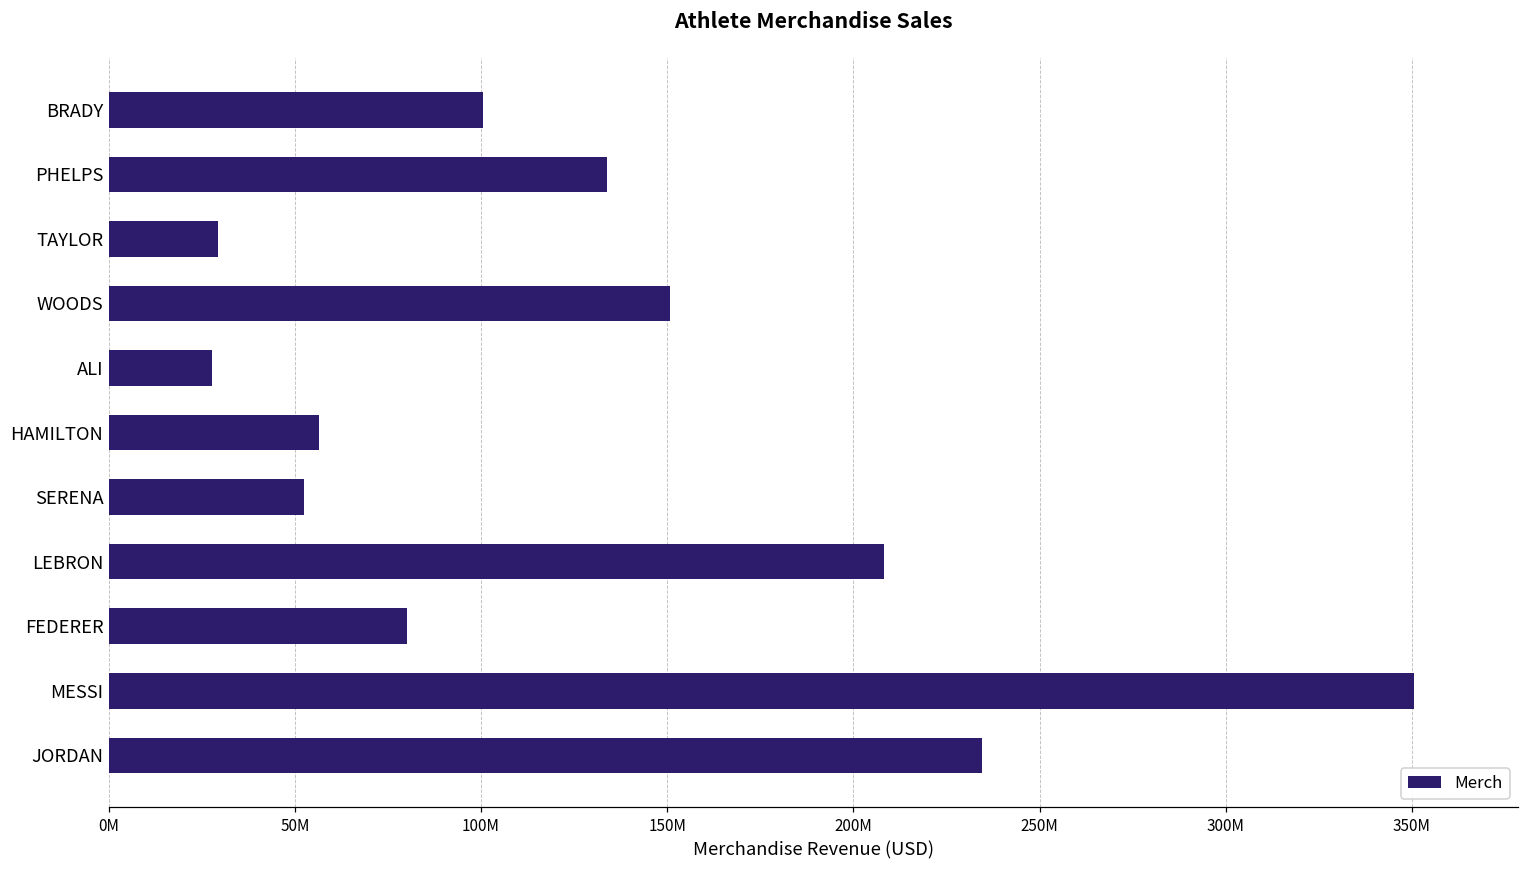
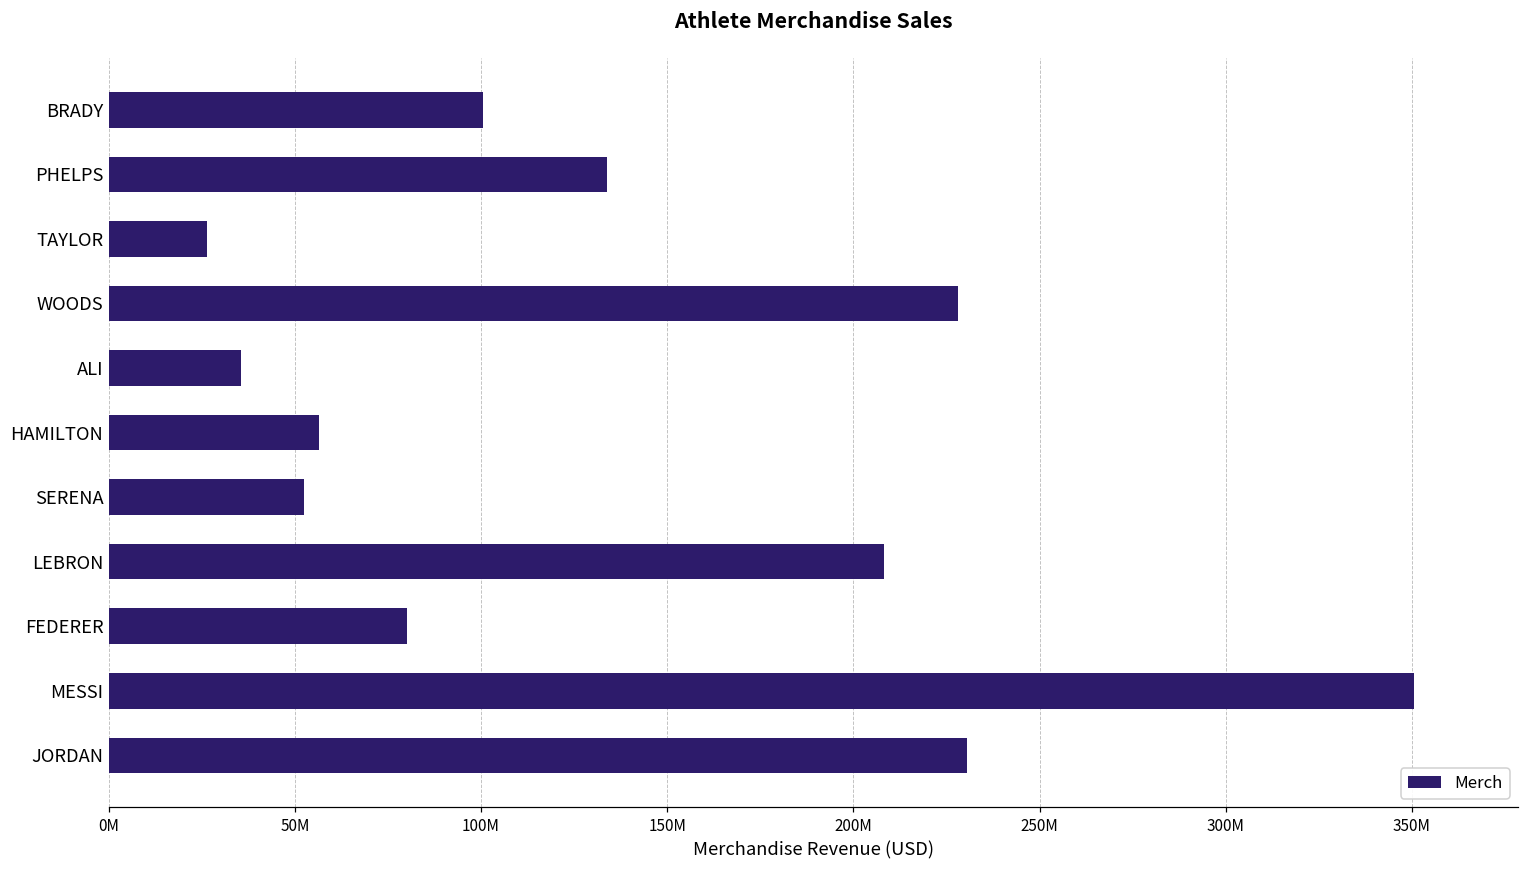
TAYLOR: 29000000 -> 27000000
WOODS: 151000000 -> 228000000
ALI: 28000000 -> 36000000
JORDAN: 235000000 -> 230000000
